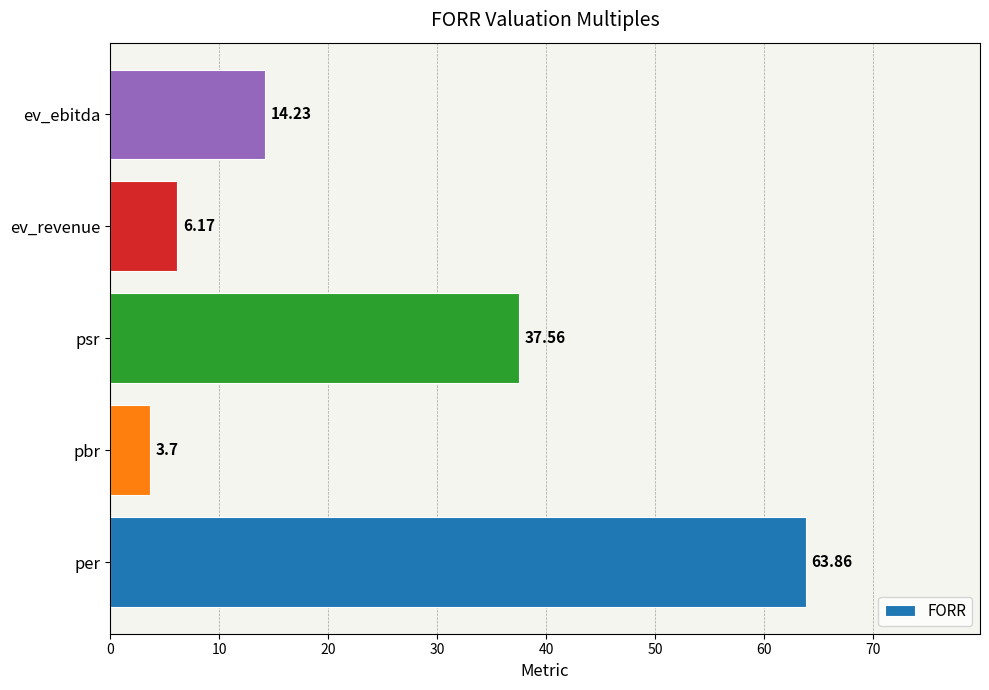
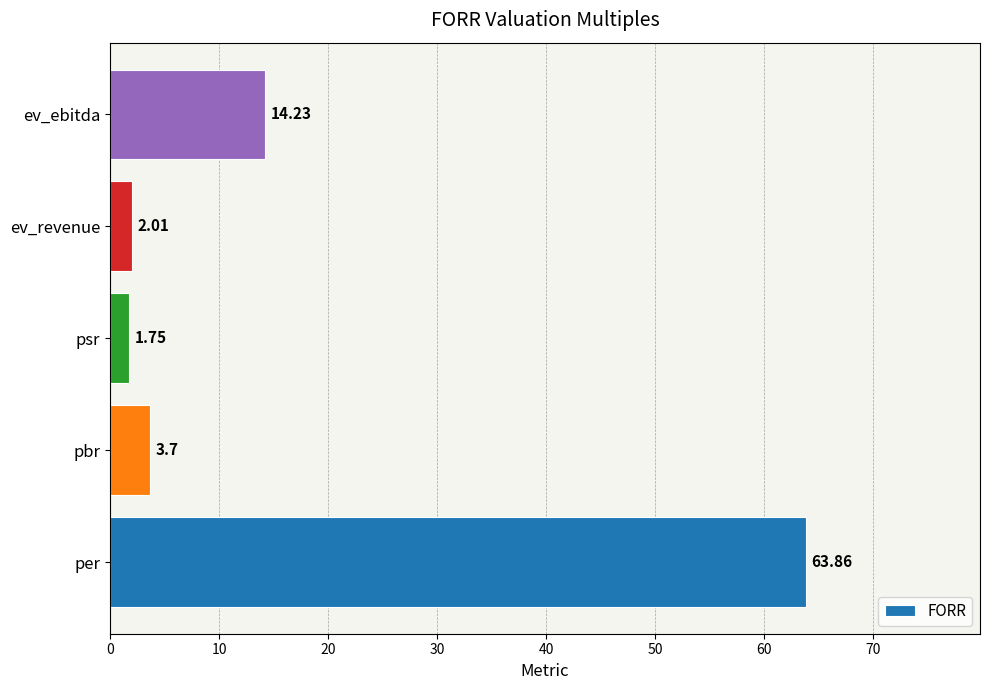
ev_revenue: 6.17 -> 2.01
psr: 37.56 -> 1.75
